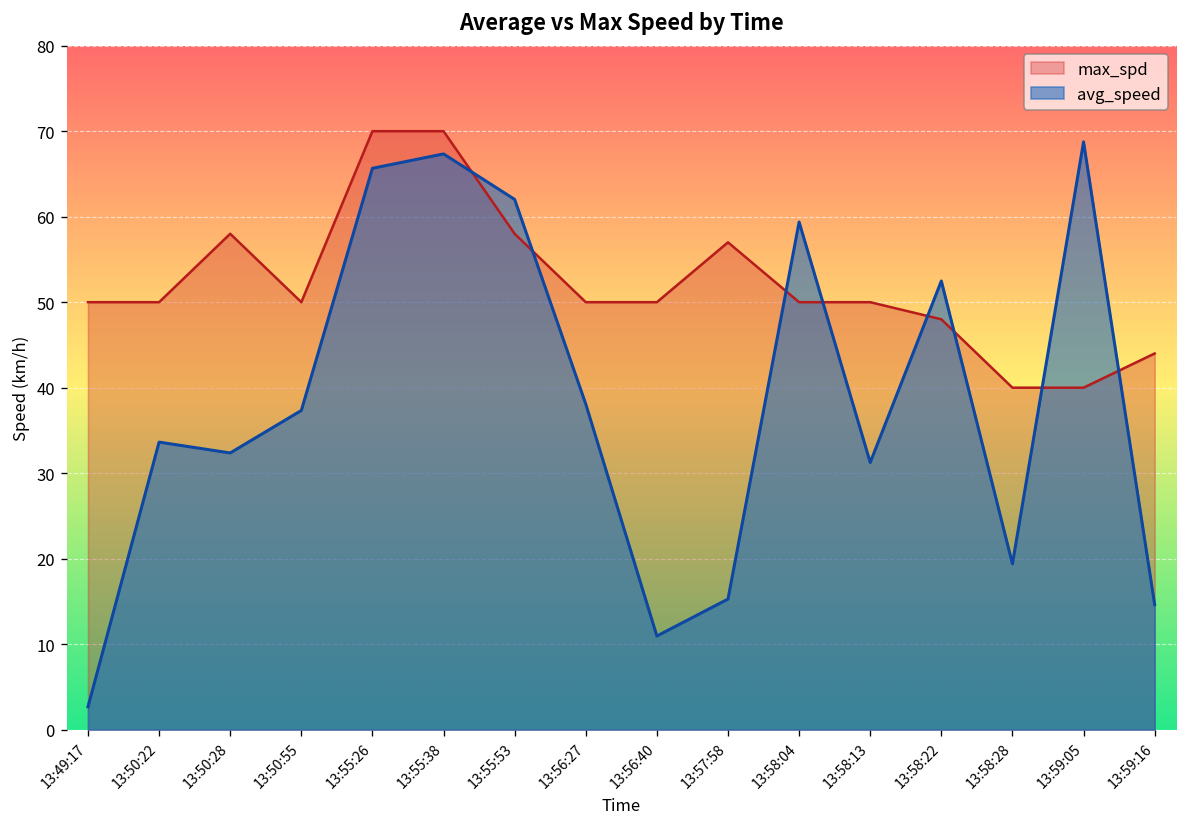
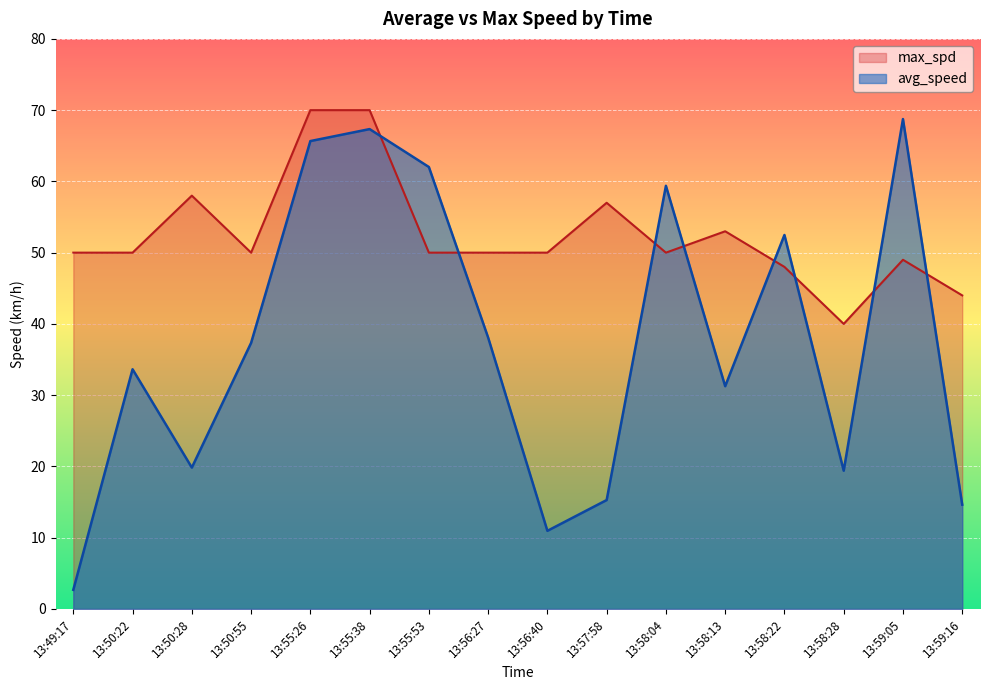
avg_speed, 13:50:28: 32 -> 20
max_spd, 13:55:53: 58 -> 50
max_spd, 13:58:13: 50 -> 53
max_spd, 13:59:05: 40 -> 49
